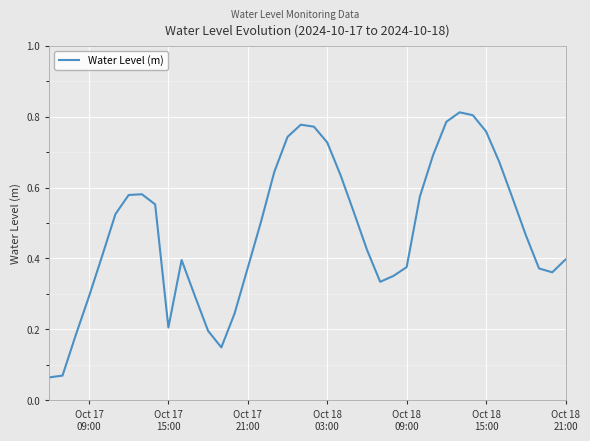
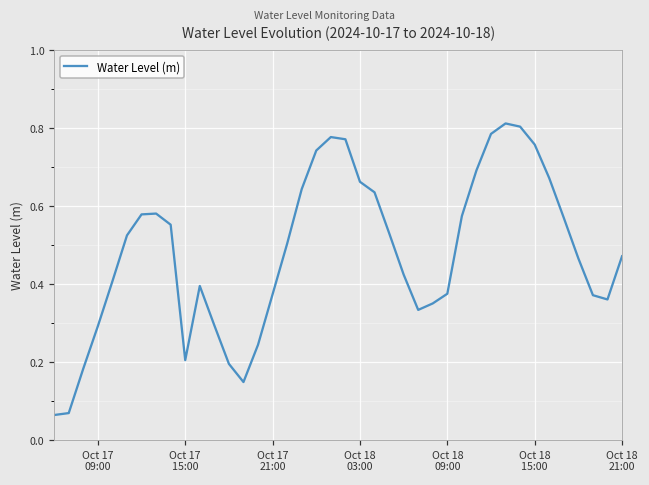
Oct 18 03:00: 0.73 -> 0.66
Oct 18 21:00: 0.40 -> 0.47
